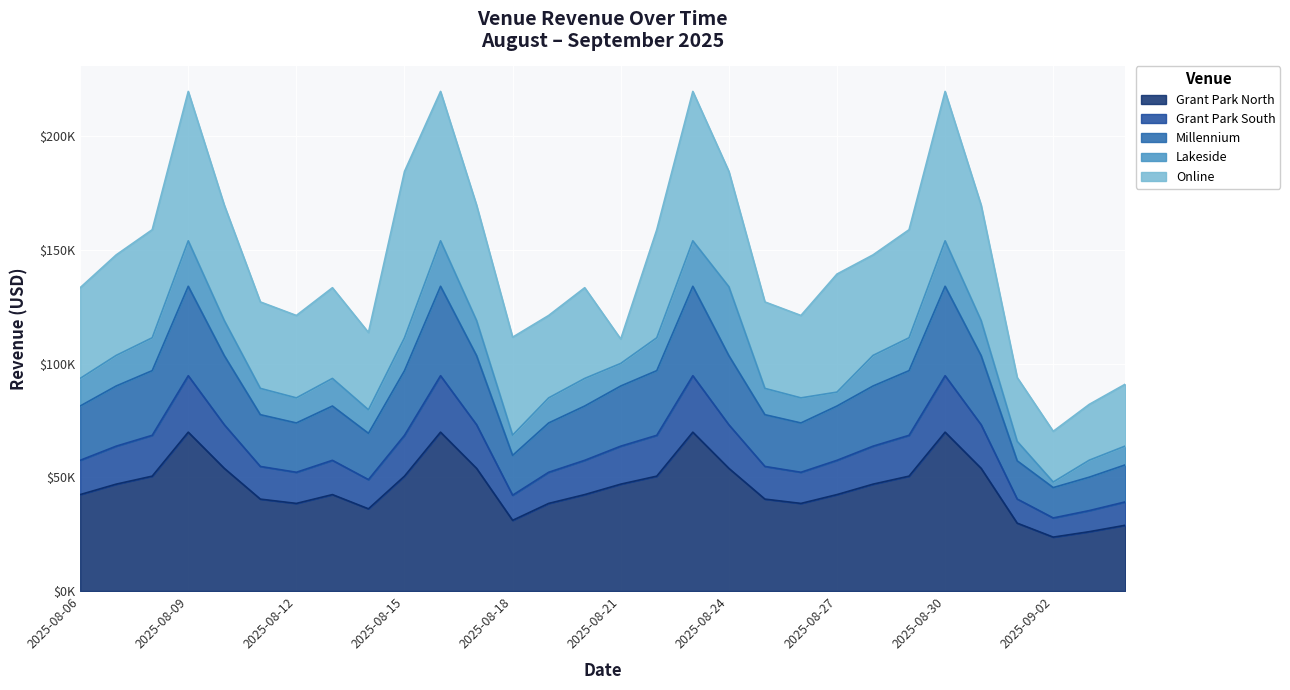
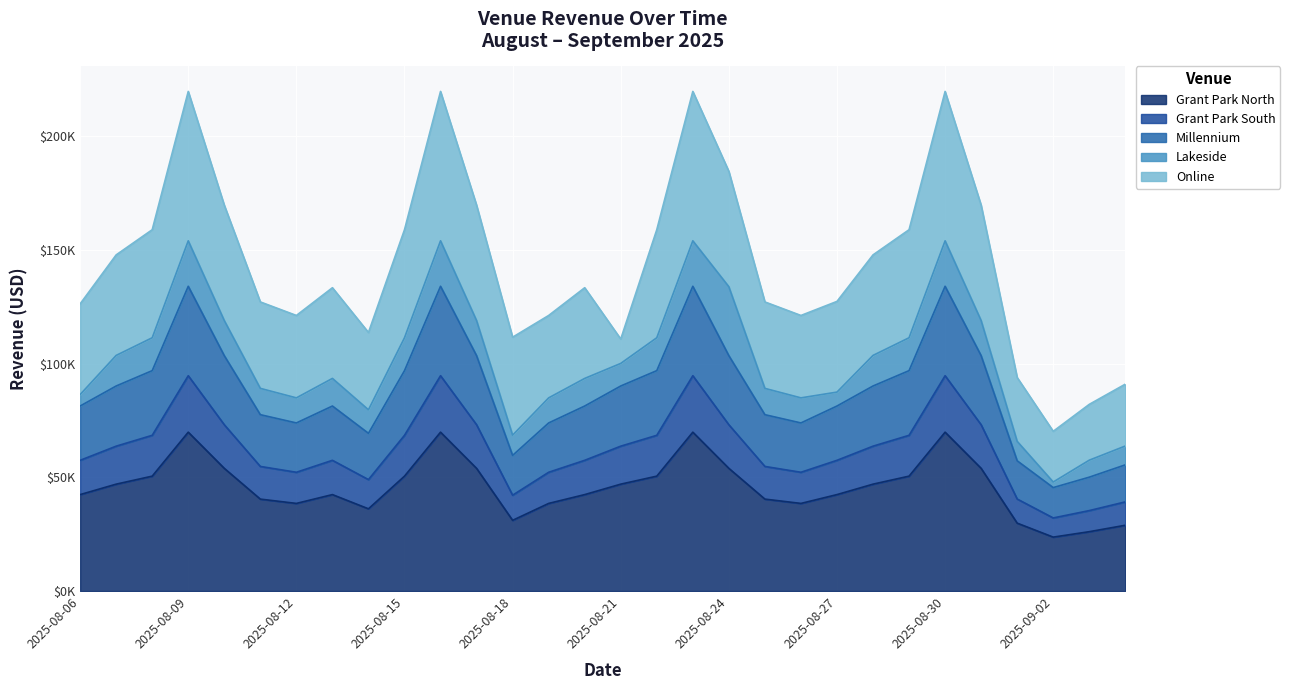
Lakeside, 2025-08-06: $12000 -> $5000
Online, 2025-08-15: $73000 -> $47000
Online, 2025-08-27: $52000 -> $40000
